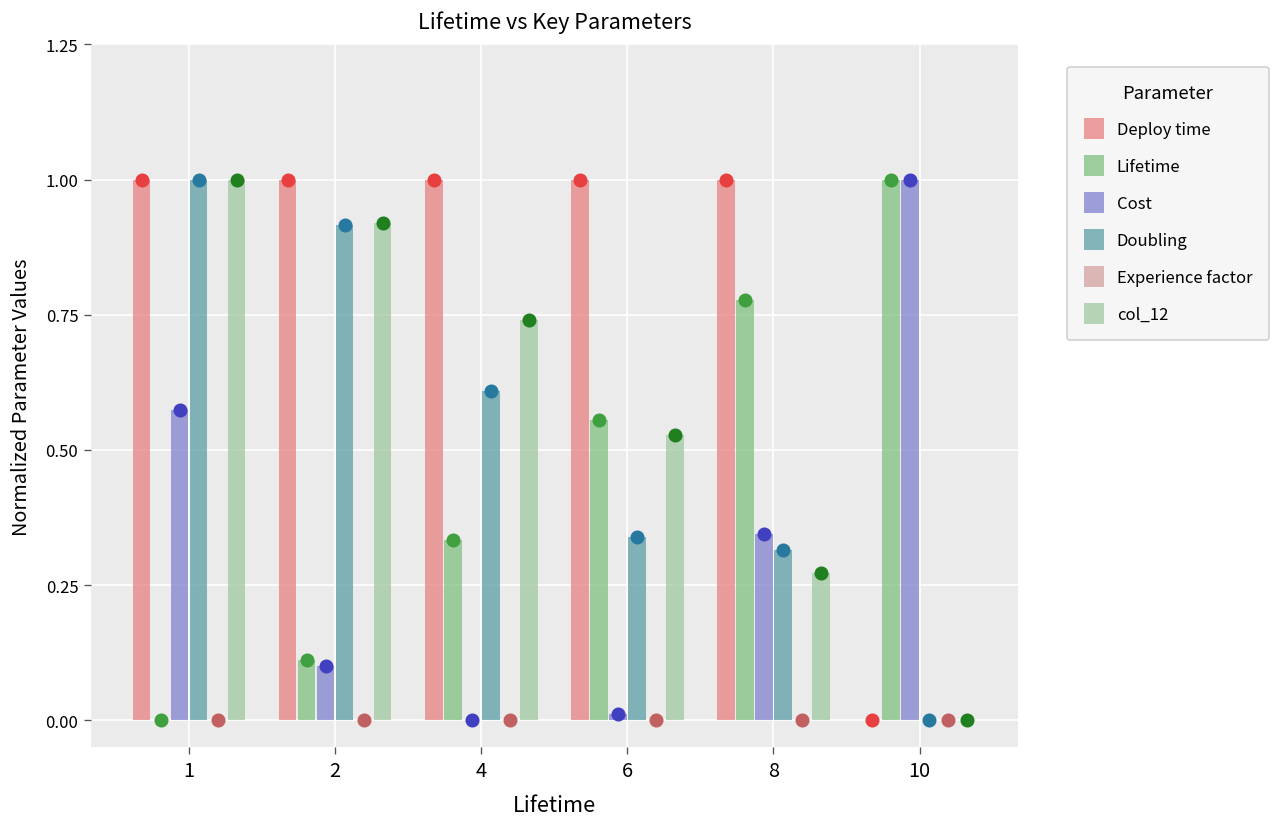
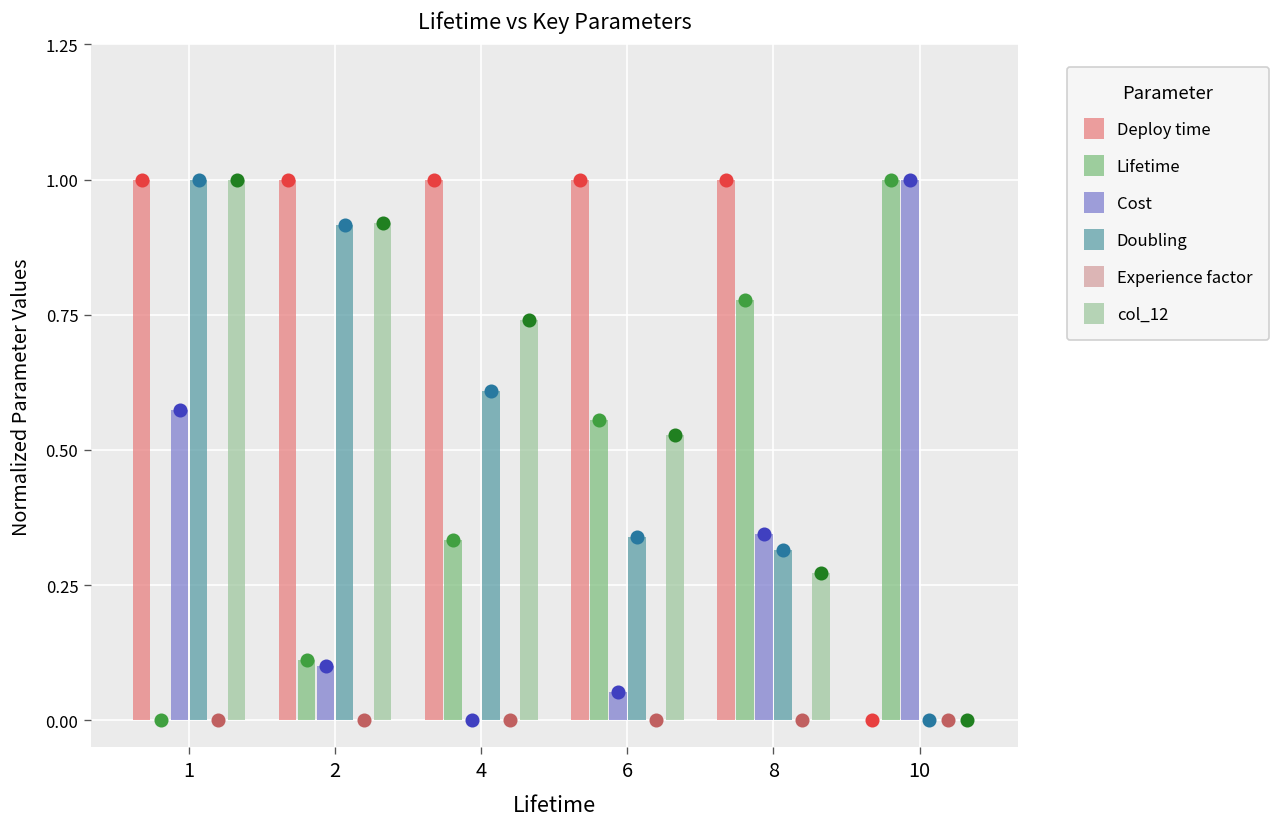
Cost, 6: 0.01 -> 0.05
